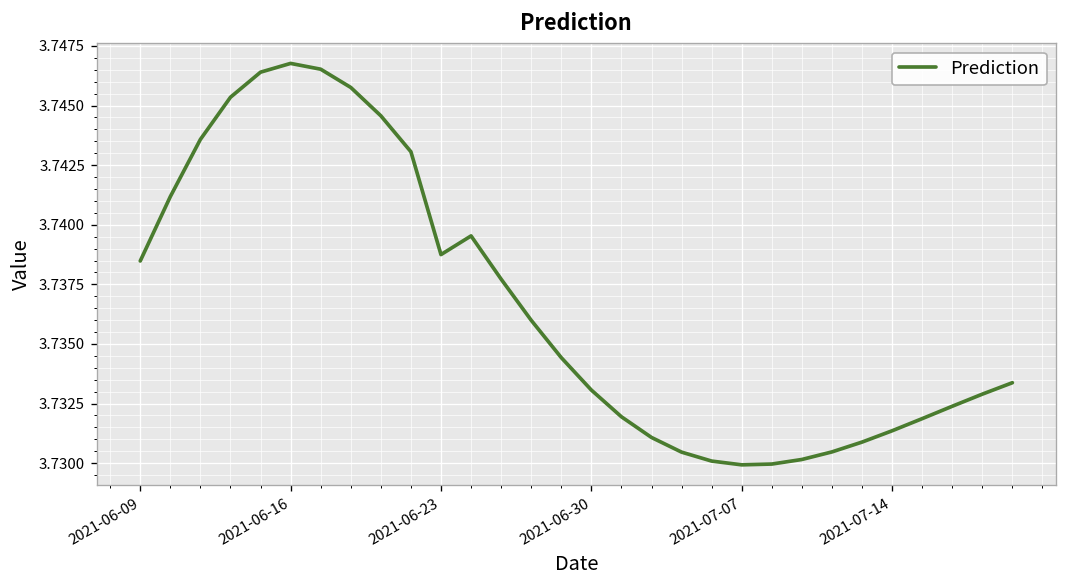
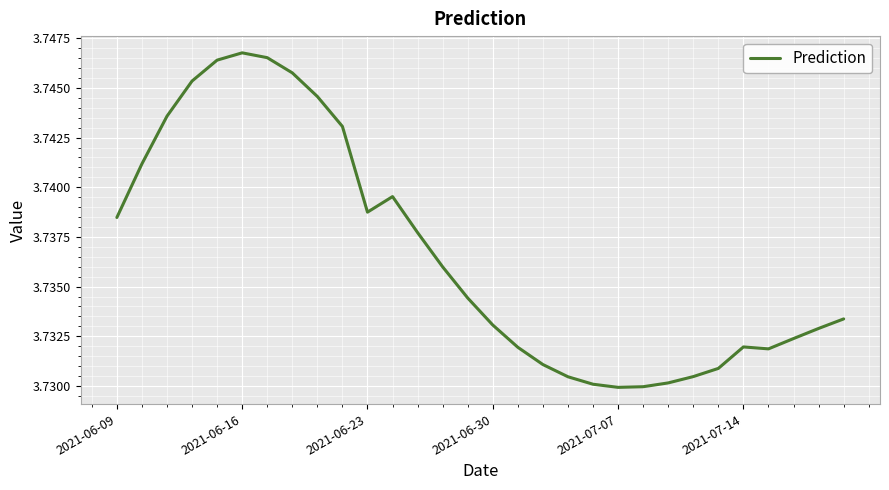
2021-07-14: 3.7314 -> 3.7320
